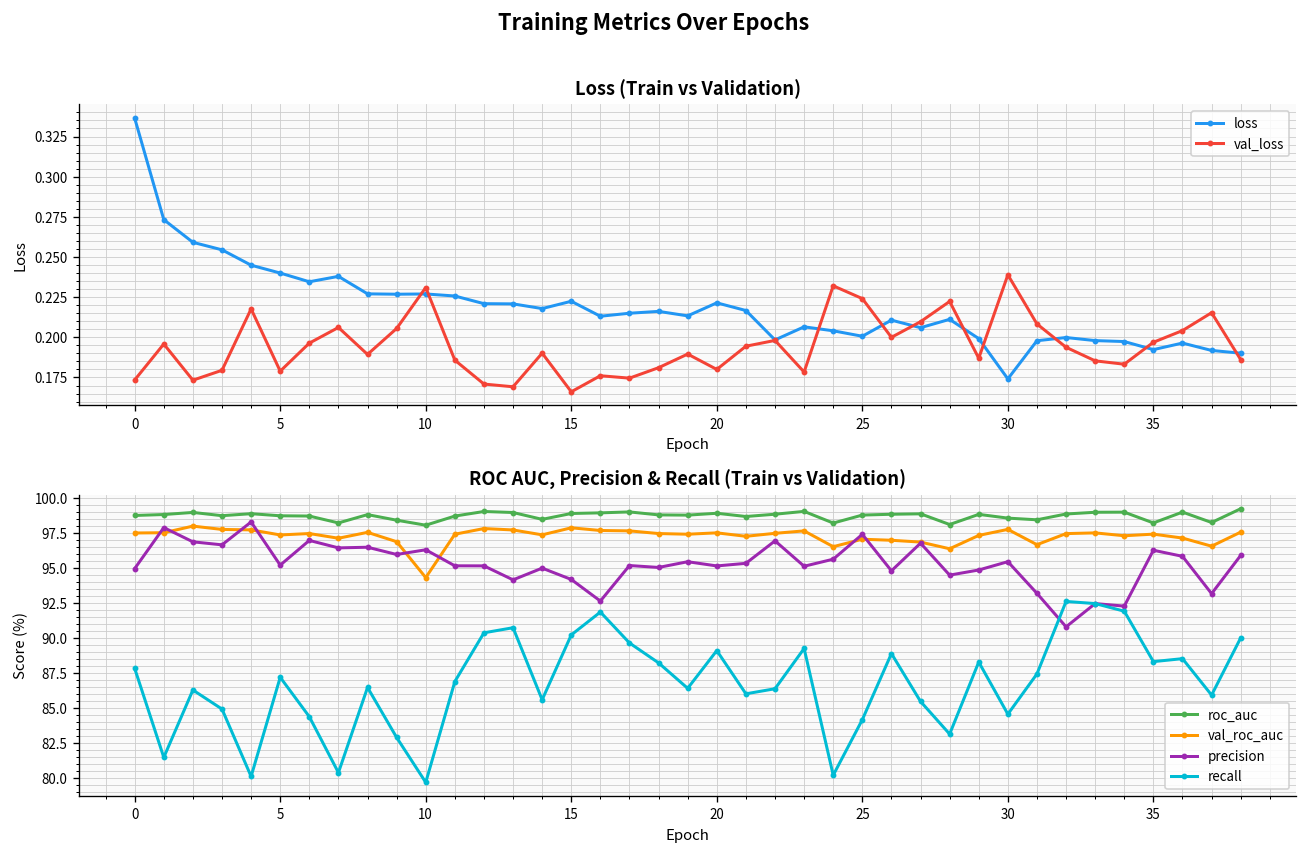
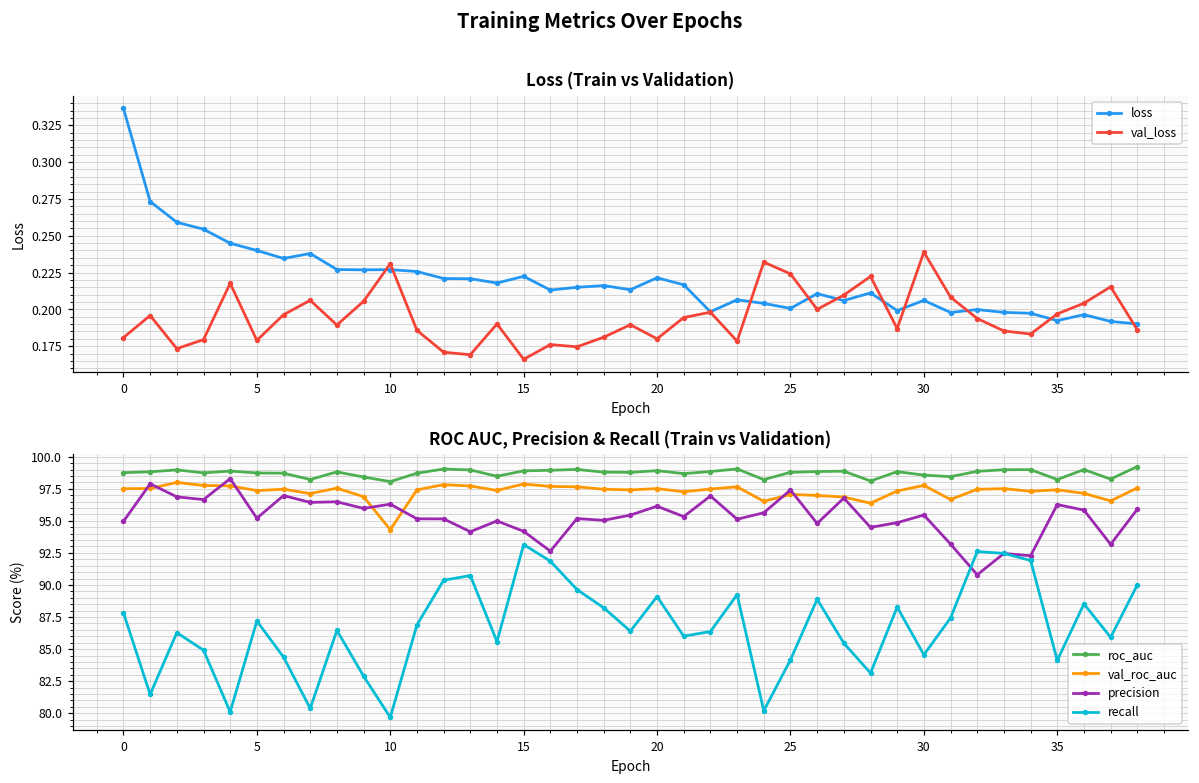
Loss (Train vs Validation), val_loss, 0: 0.173 -> 0.181
Loss (Train vs Validation), loss, 30: 0.174 -> 0.206
ROC AUC, Precision & Recall (Train vs Validation), recall, 15: 90.2 -> 93.2
ROC AUC, Precision & Recall (Train vs Validation), precision, 20: 95.1 -> 96.1
ROC AUC, Precision & Recall (Train vs Validation), recall, 35: 88.3 -> 84.1
